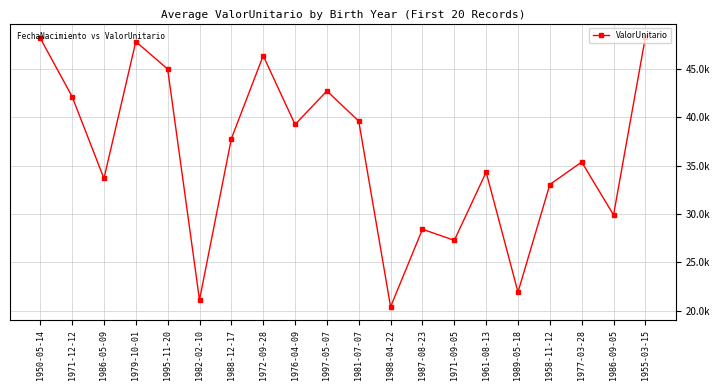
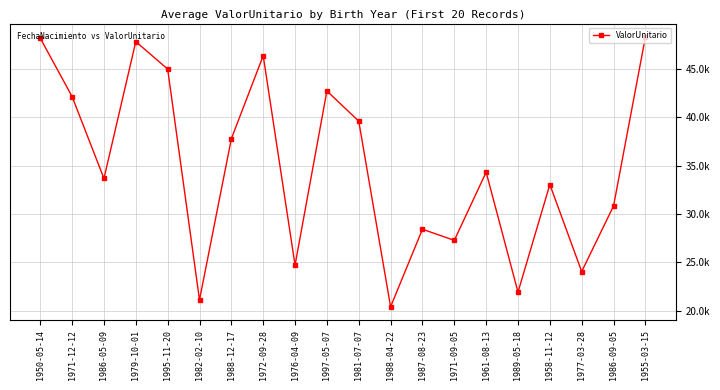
1976-04-09: 39000 -> 25000
1977-03-28: 35000 -> 24000
1986-09-05: 30000 -> 31000
